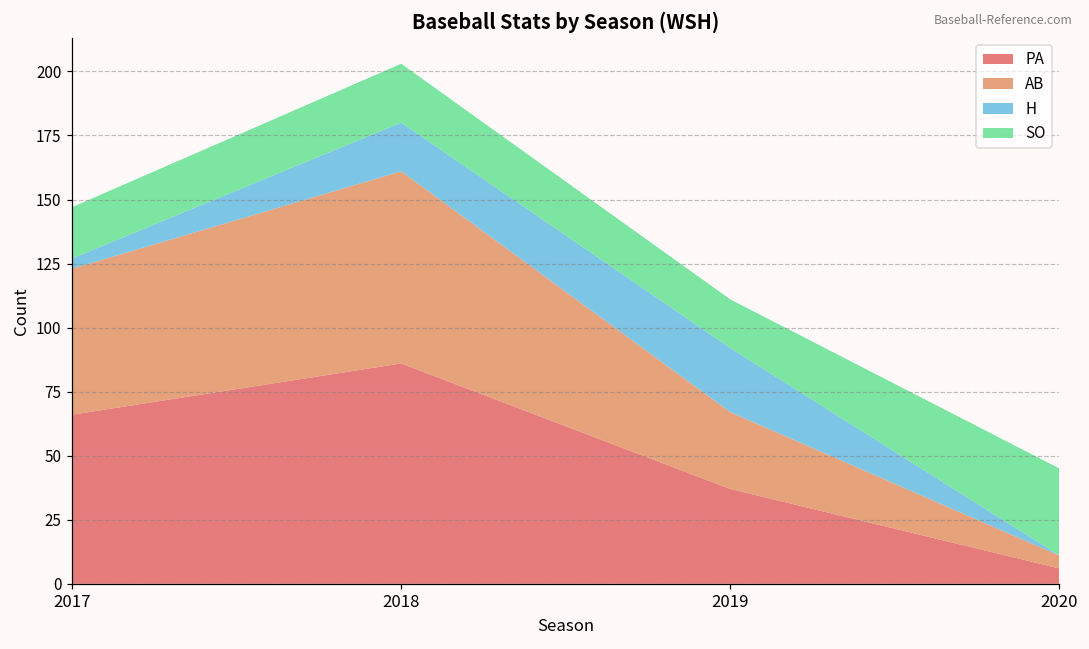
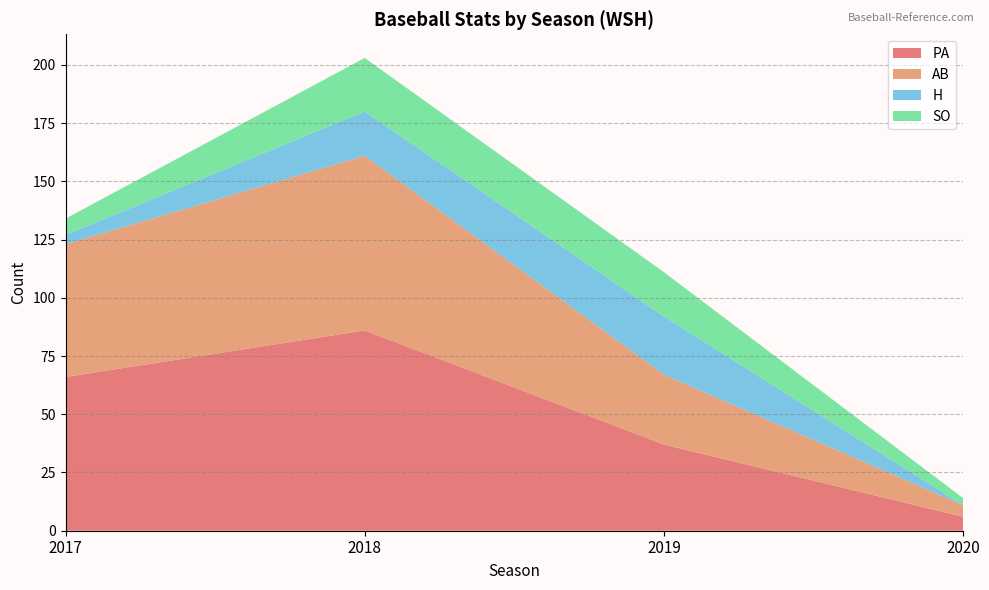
SO, 2017: 20 -> 7
SO, 2020: 34 -> 3
